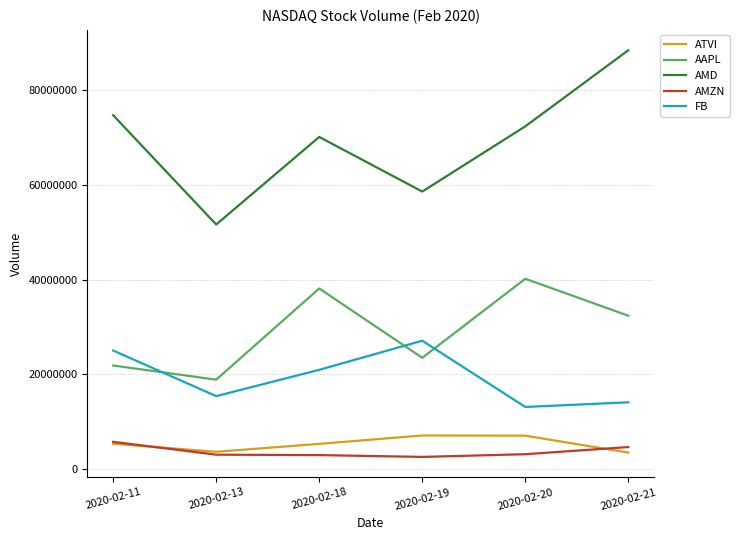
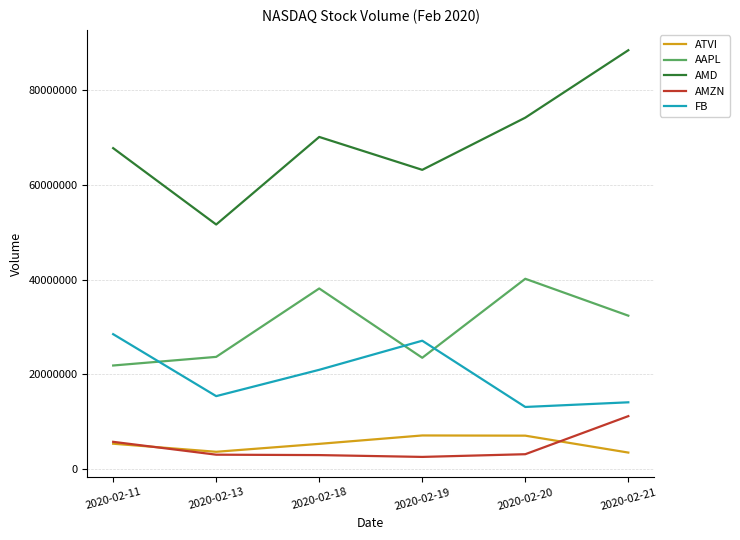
AMD, 2020-02-11: 75000000 -> 68000000
FB, 2020-02-11: 25000000 -> 28000000
AAPL, 2020-02-13: 19000000 -> 24000000
AMD, 2020-02-19: 59000000 -> 63000000
AMD, 2020-02-20: 72000000 -> 74000000
AMZN, 2020-02-21: 5000000 -> 11000000
